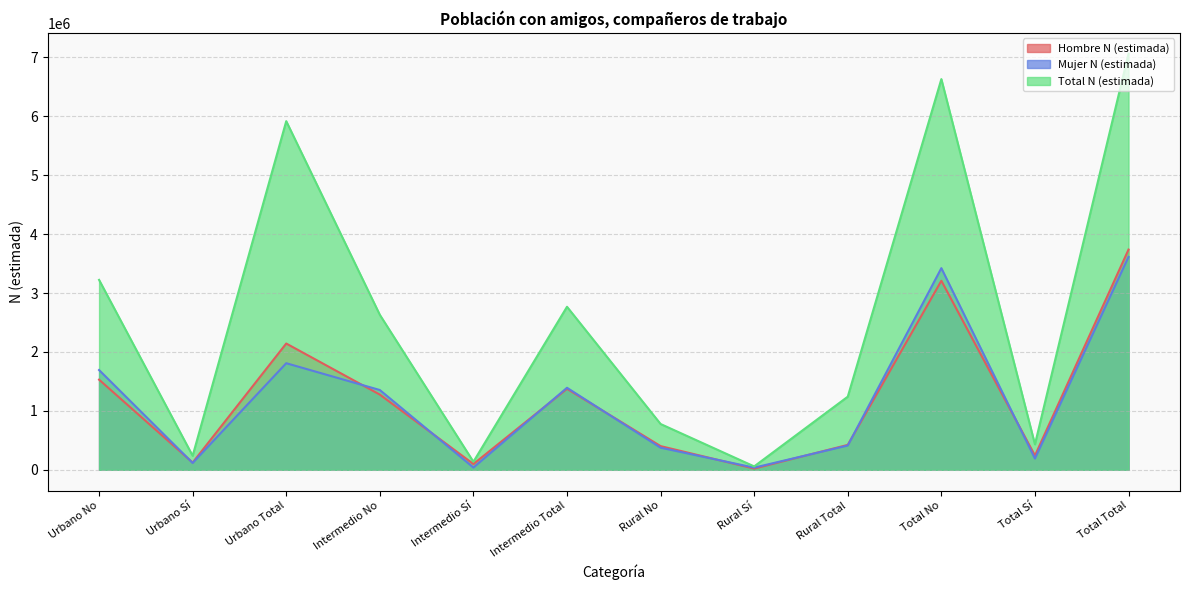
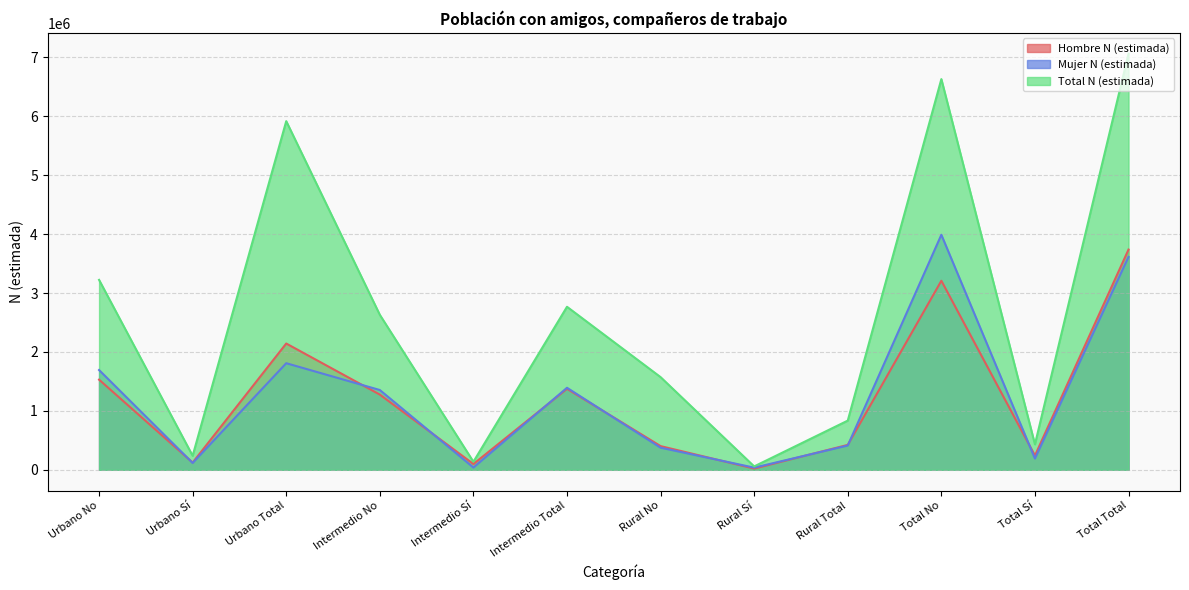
Total N (estimada), Rural No: 800000 -> 1600000
Total N (estimada), Rural Total: 1200000 -> 800000
Mujer N (estimada), Total No: 3400000 -> 4000000
